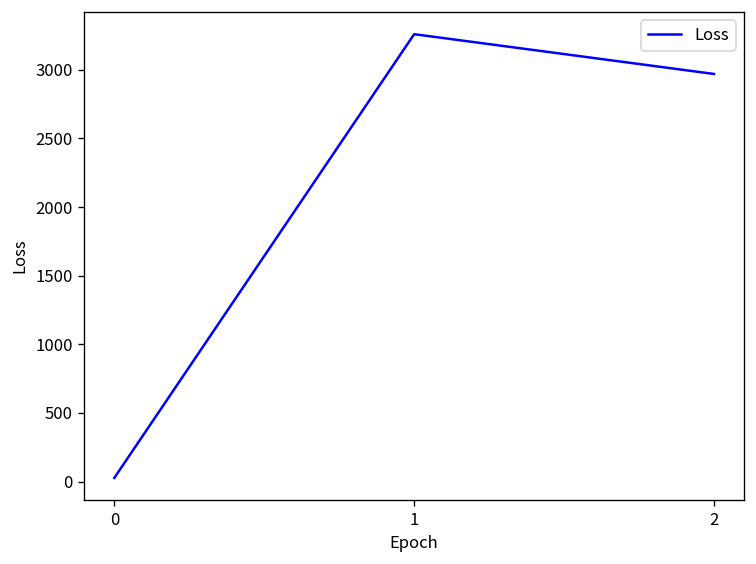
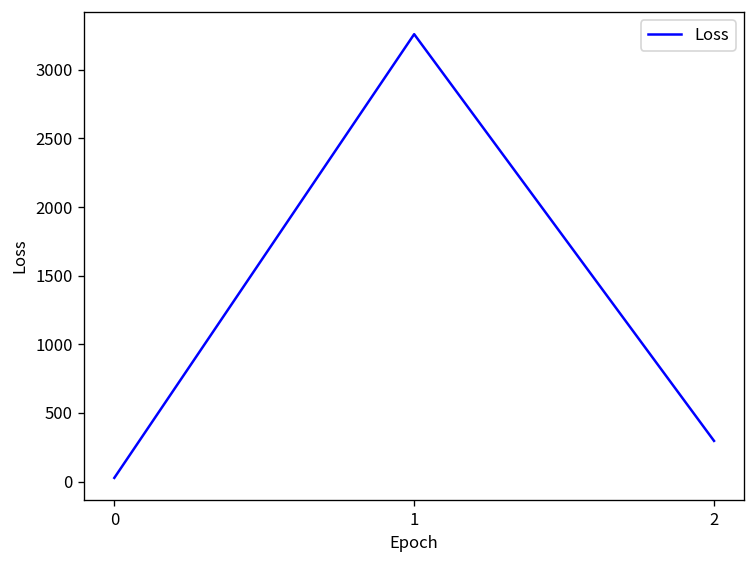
2: 2970 -> 300
